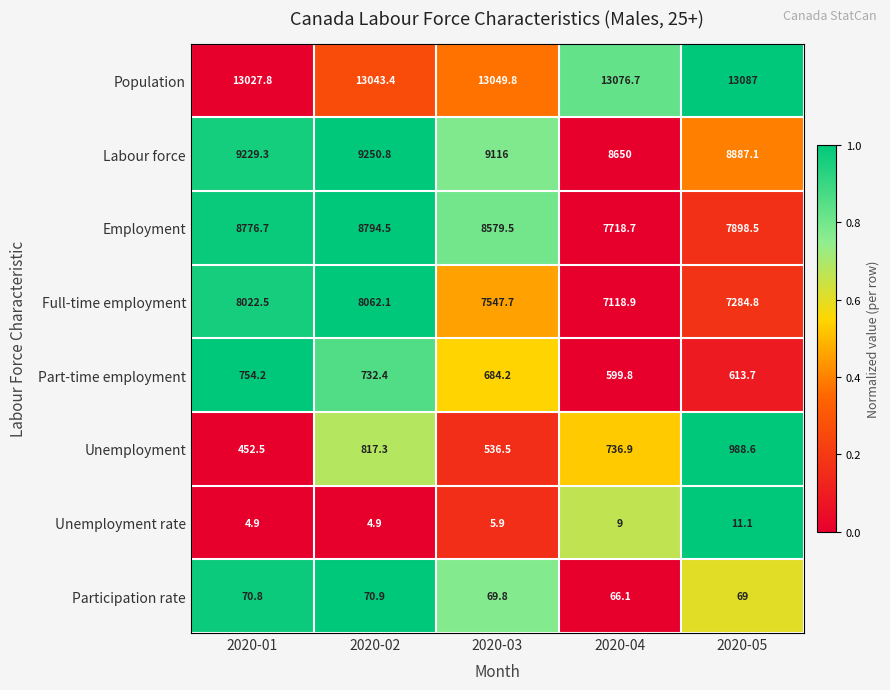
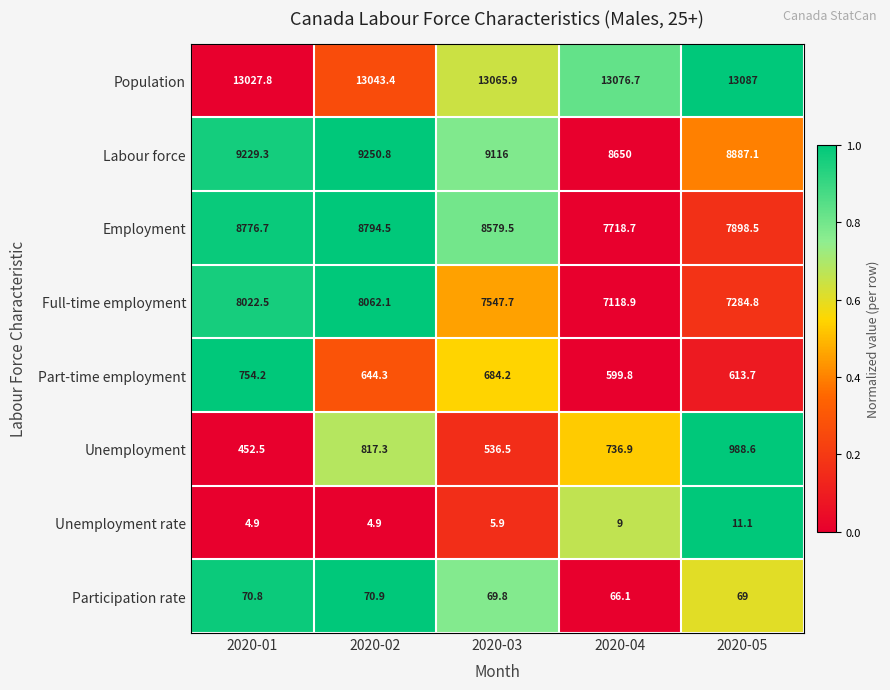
Population, 2020-03: 13049.8 -> 13065.9
Part-time employment, 2020-02: 732.4 -> 644.3
